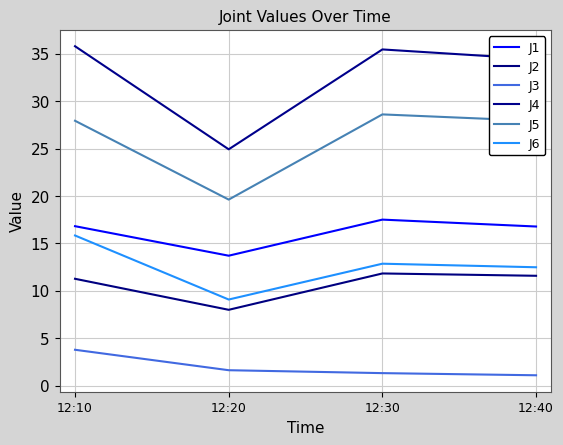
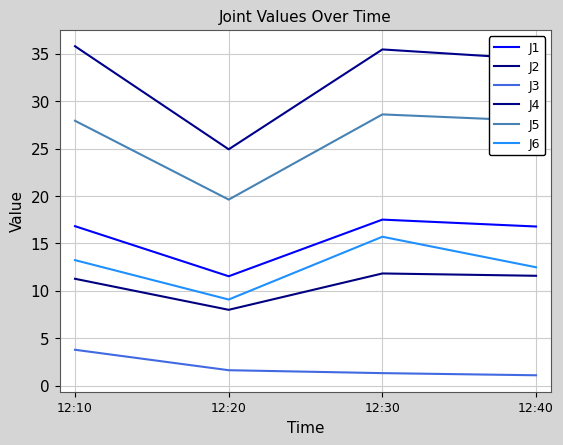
J6, 12:10: 16 -> 13
J1, 12:20: 14 -> 12
J6, 12:30: 13 -> 16
